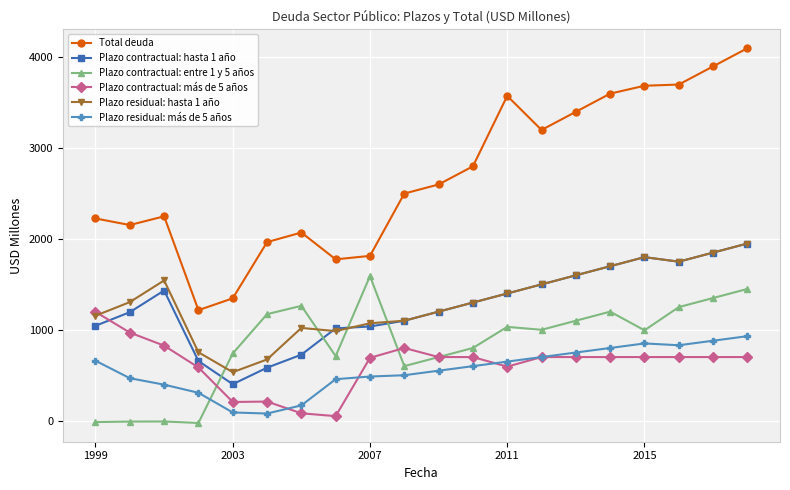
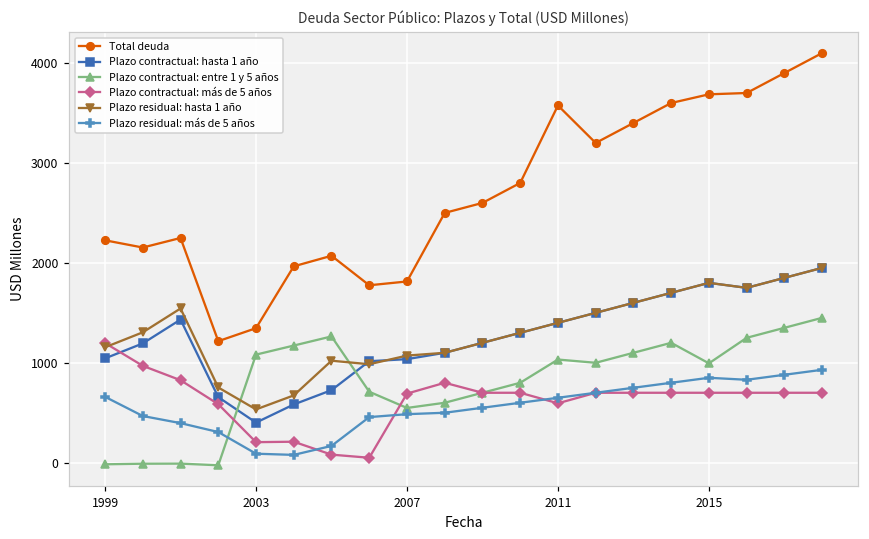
Plazo contractual: entre 1 y 5 años, 2003: 700 -> 1100
Plazo contractual: entre 1 y 5 años, 2007: 1600 -> 500
